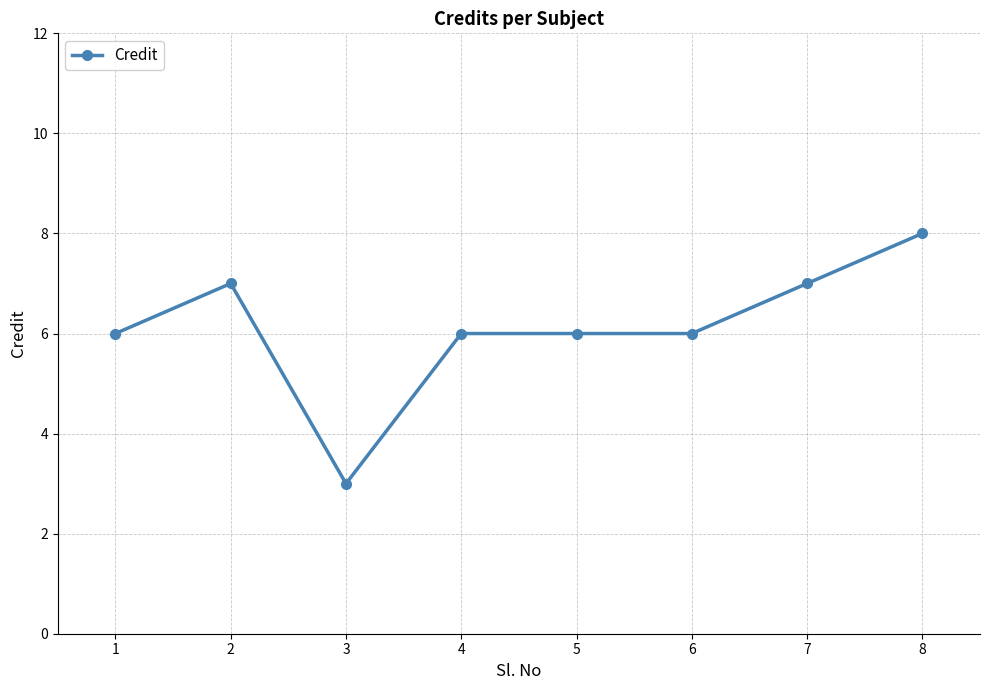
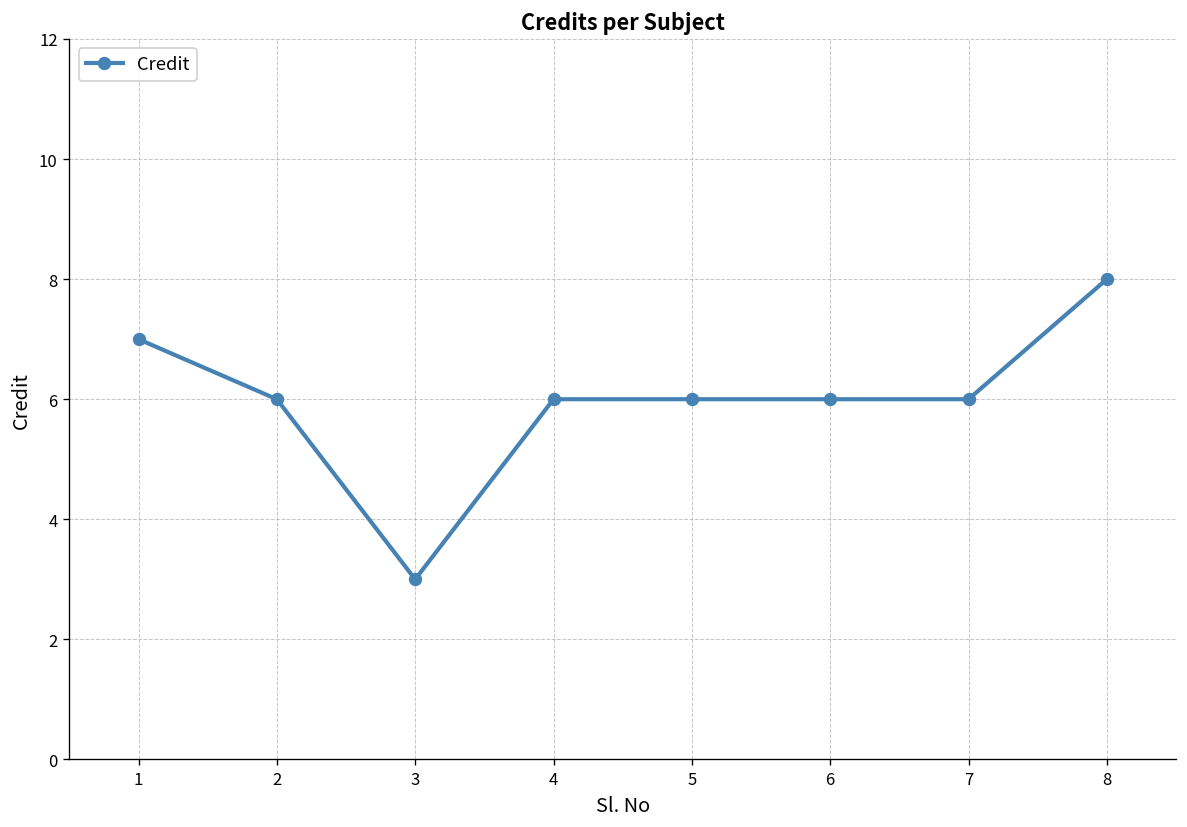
1: 6 -> 7
2: 7 -> 6
7: 7 -> 6
